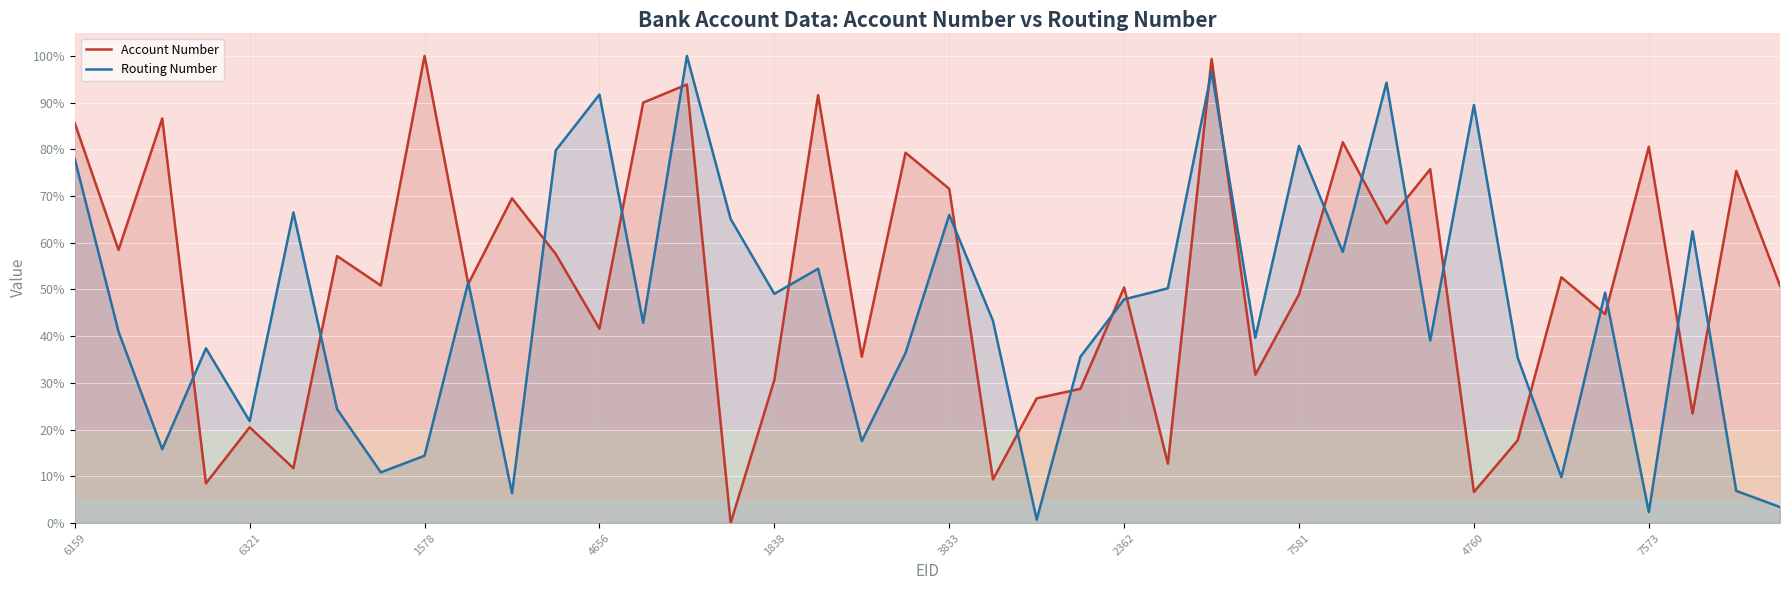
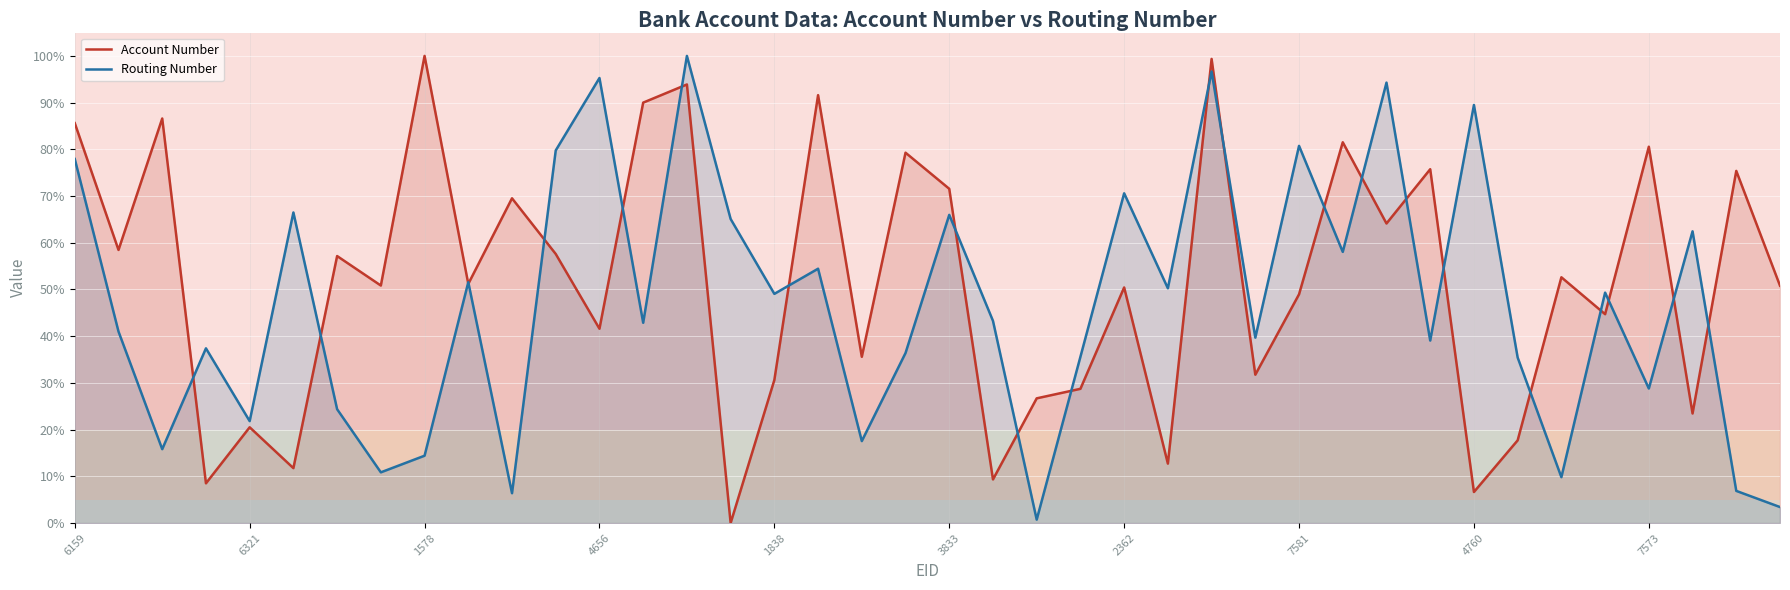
Routing Number, 4656: 92% -> 95%
Routing Number, 2362: 48% -> 71%
Routing Number, 7573: 2% -> 29%
